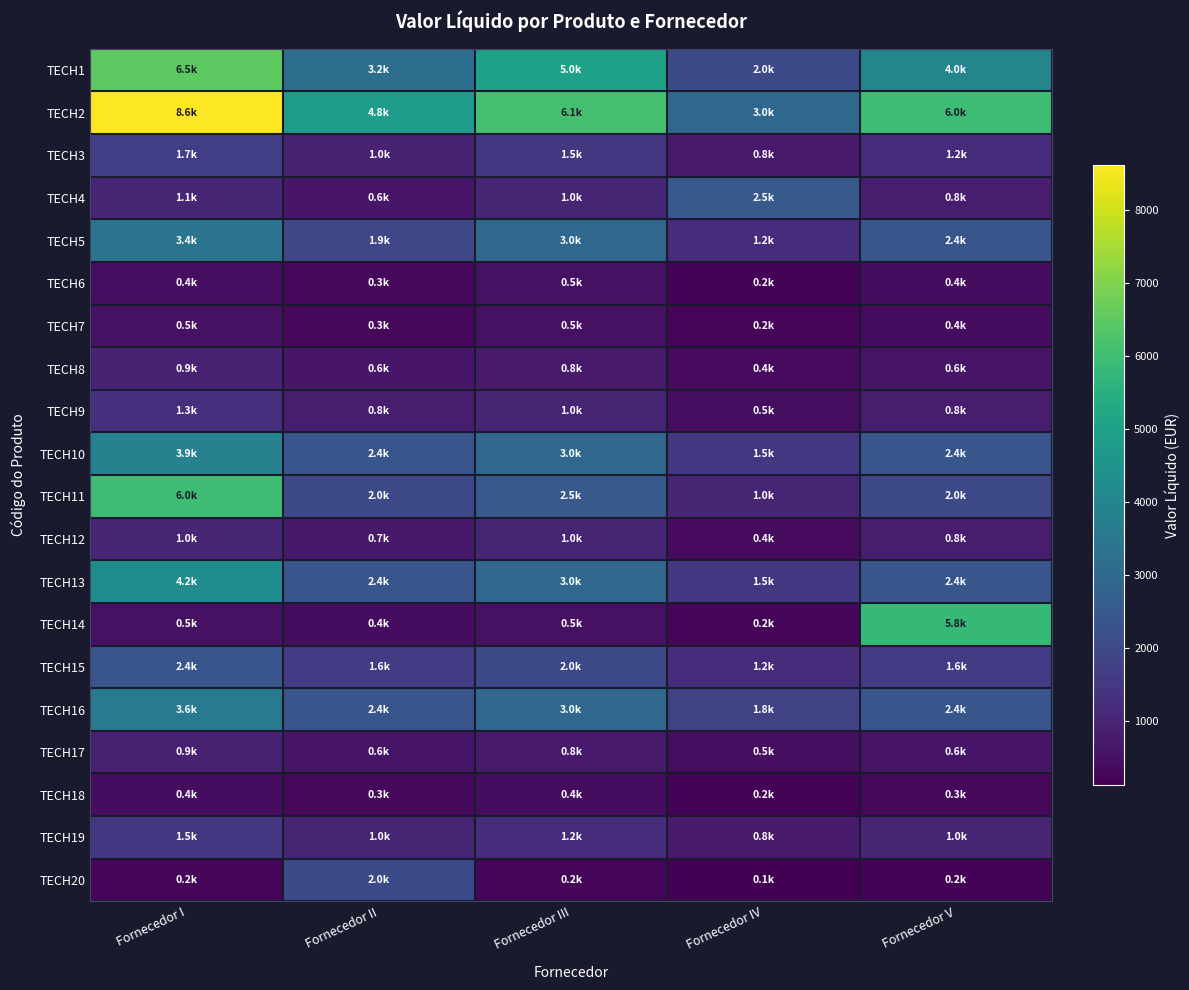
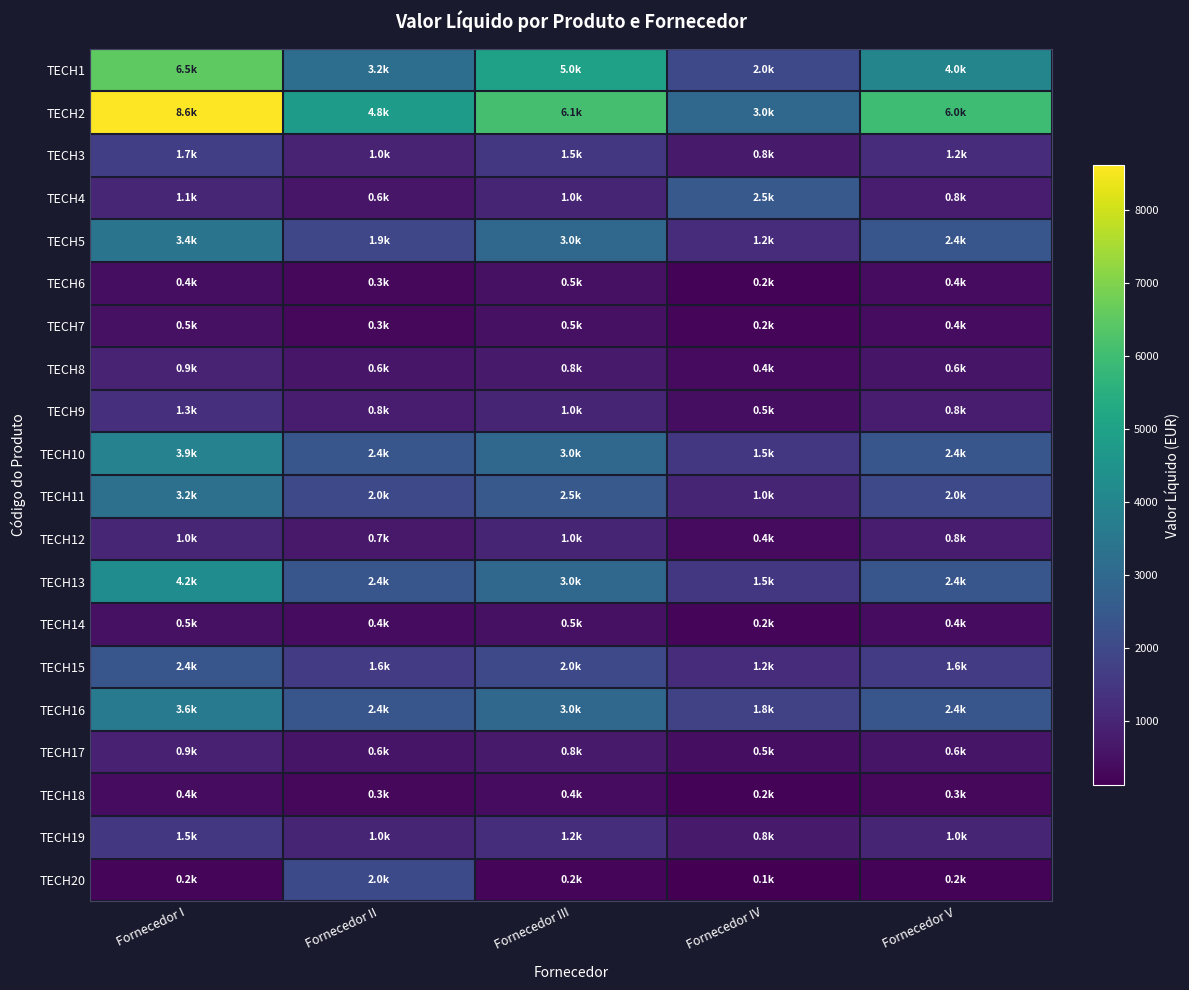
TECH11, Fornecedor I: 6.0k -> 3.2k
TECH14, Fornecedor V: 5.8k -> 0.4k
